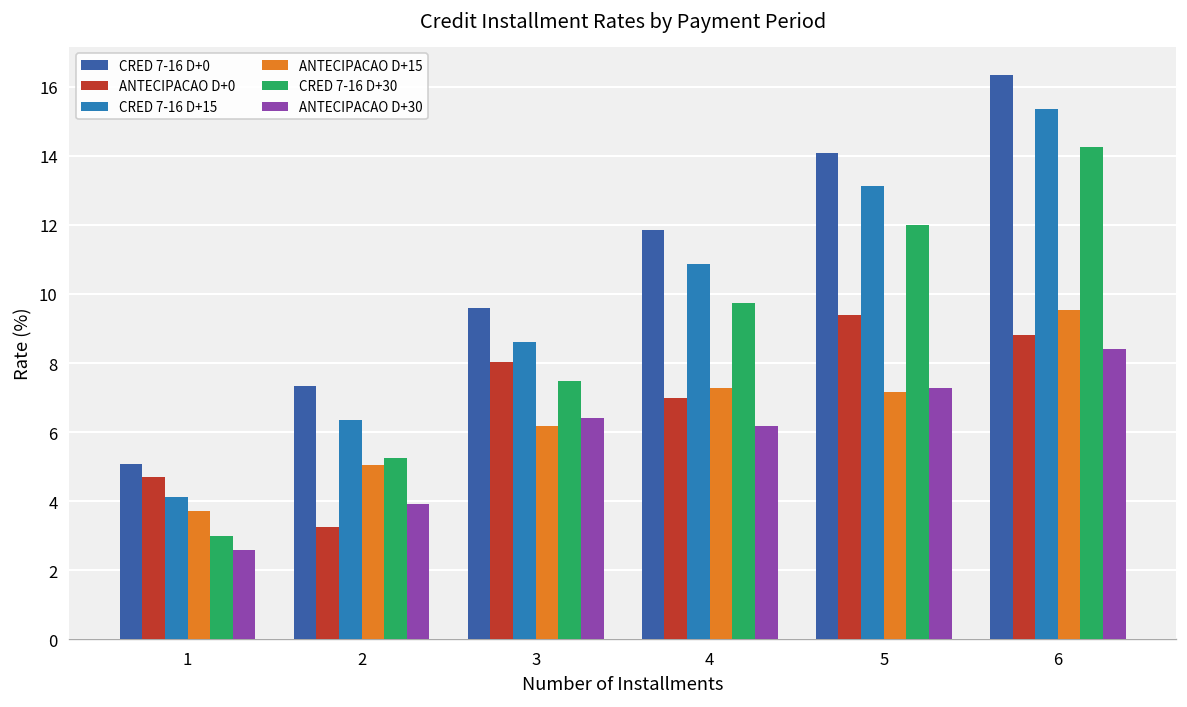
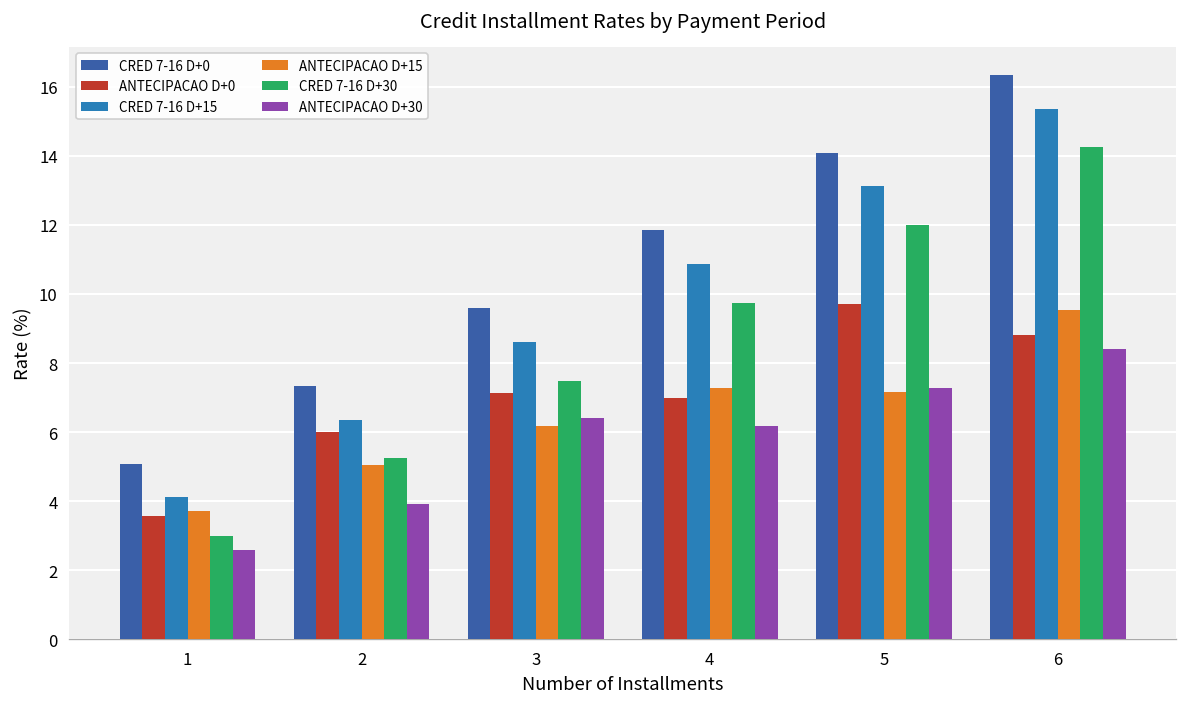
ANTECIPACAO D+0, 1: 4.7 -> 3.6
ANTECIPACAO D+0, 2: 3.3 -> 6.0
ANTECIPACAO D+0, 3: 8.0 -> 7.1
ANTECIPACAO D+0, 5: 9.4 -> 9.7
